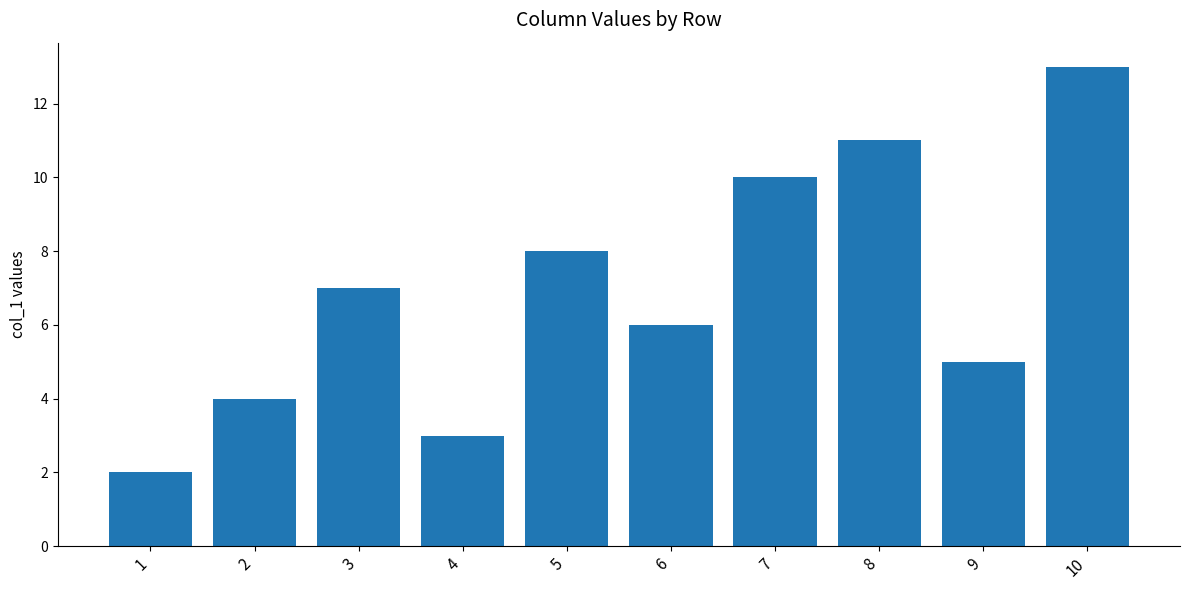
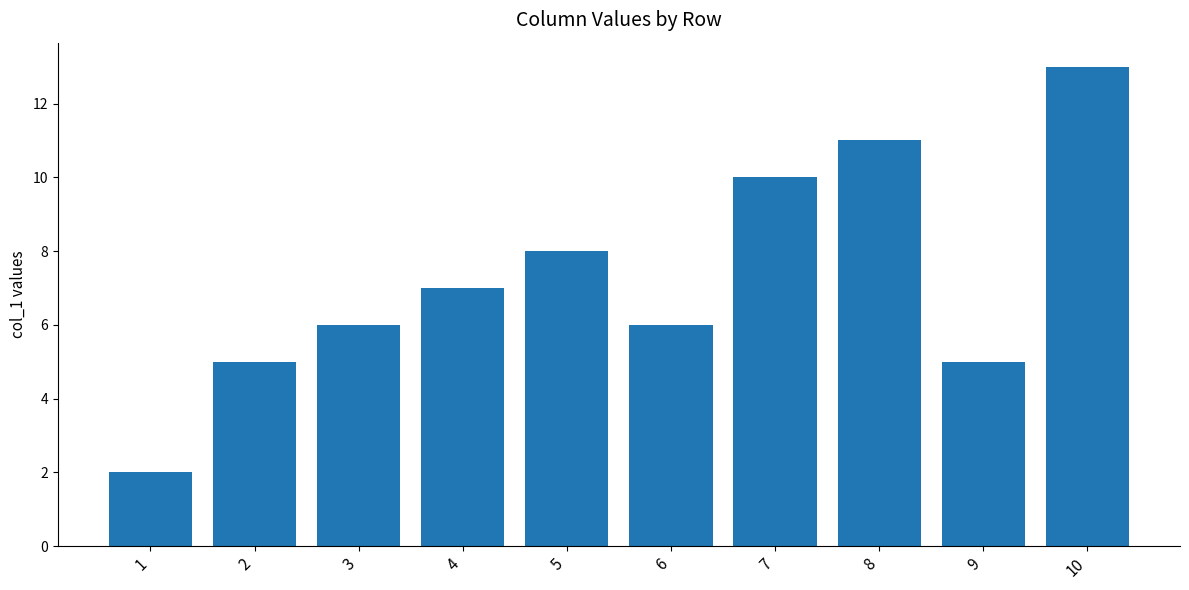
2: 4 -> 5
3: 7 -> 6
4: 3 -> 7
